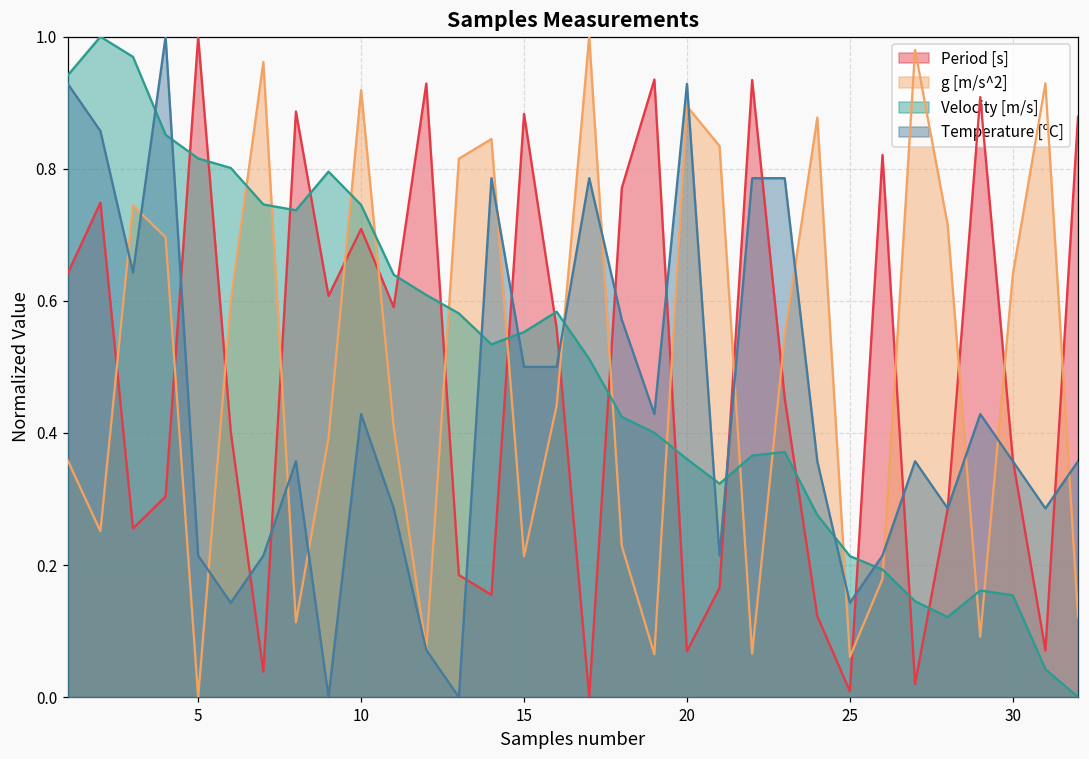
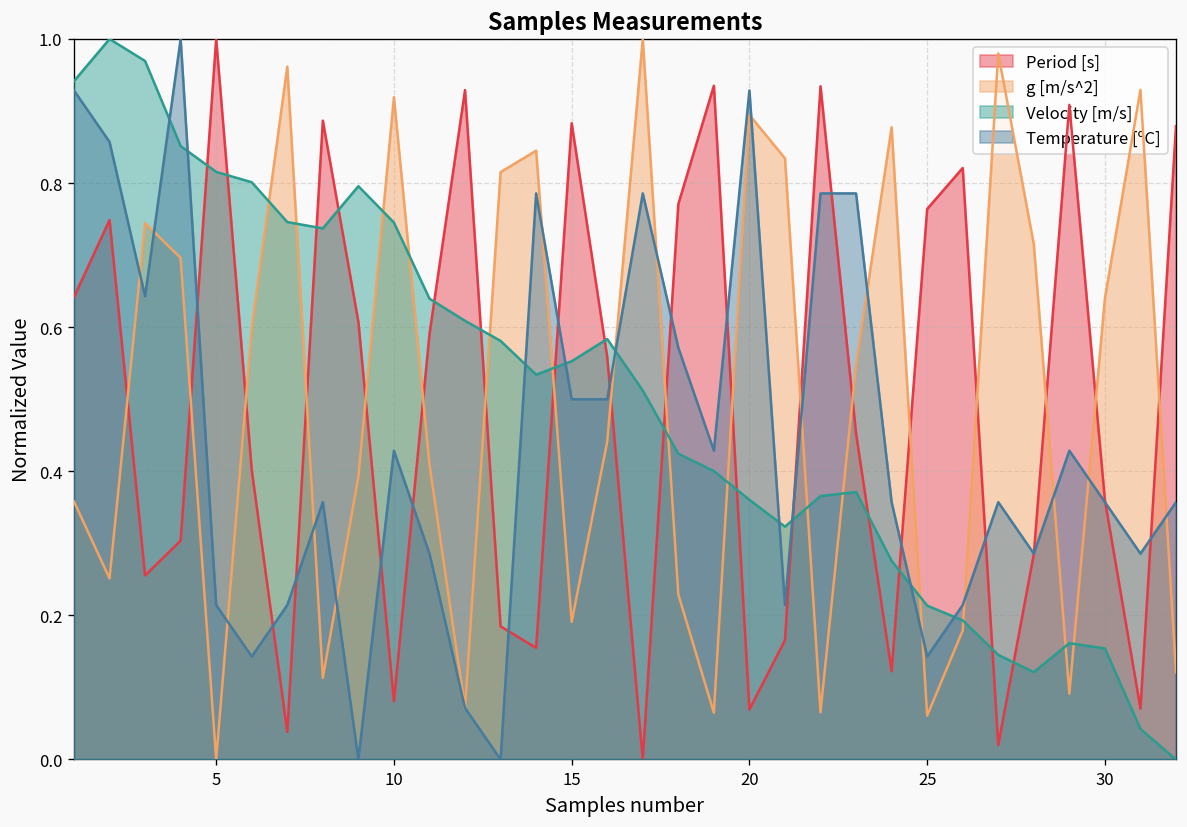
Period [s], 10: 0.71 -> 0.08
g [m/s^2], 15: 0.21 -> 0.19
Period [s], 25: 0.01 -> 0.76
